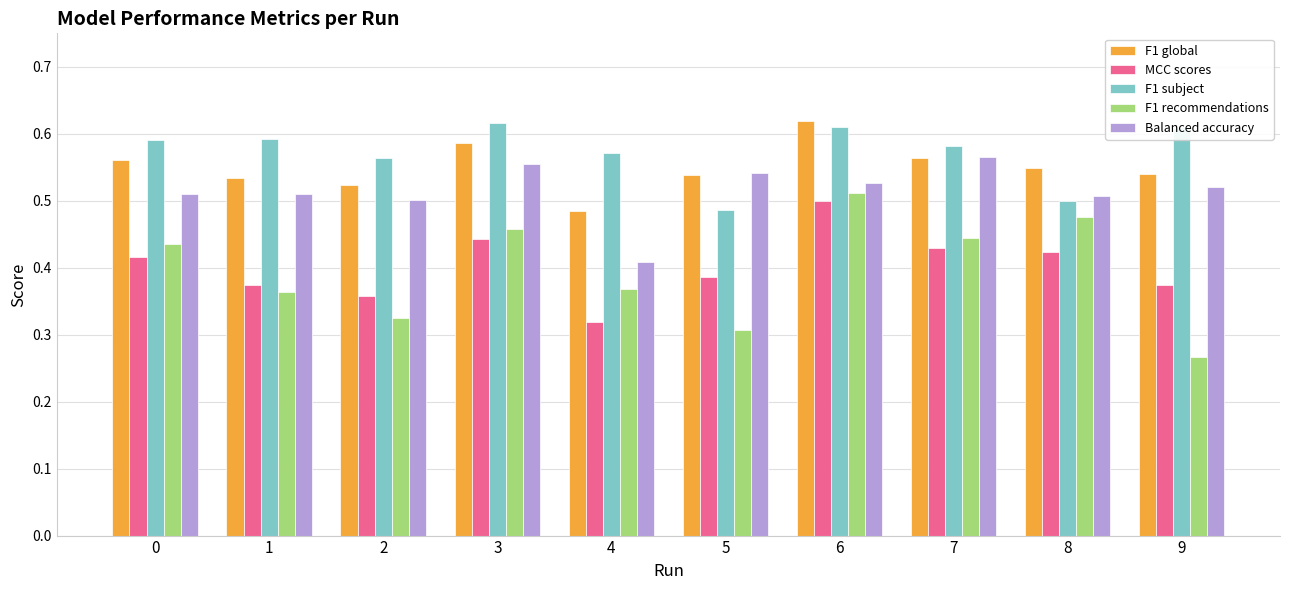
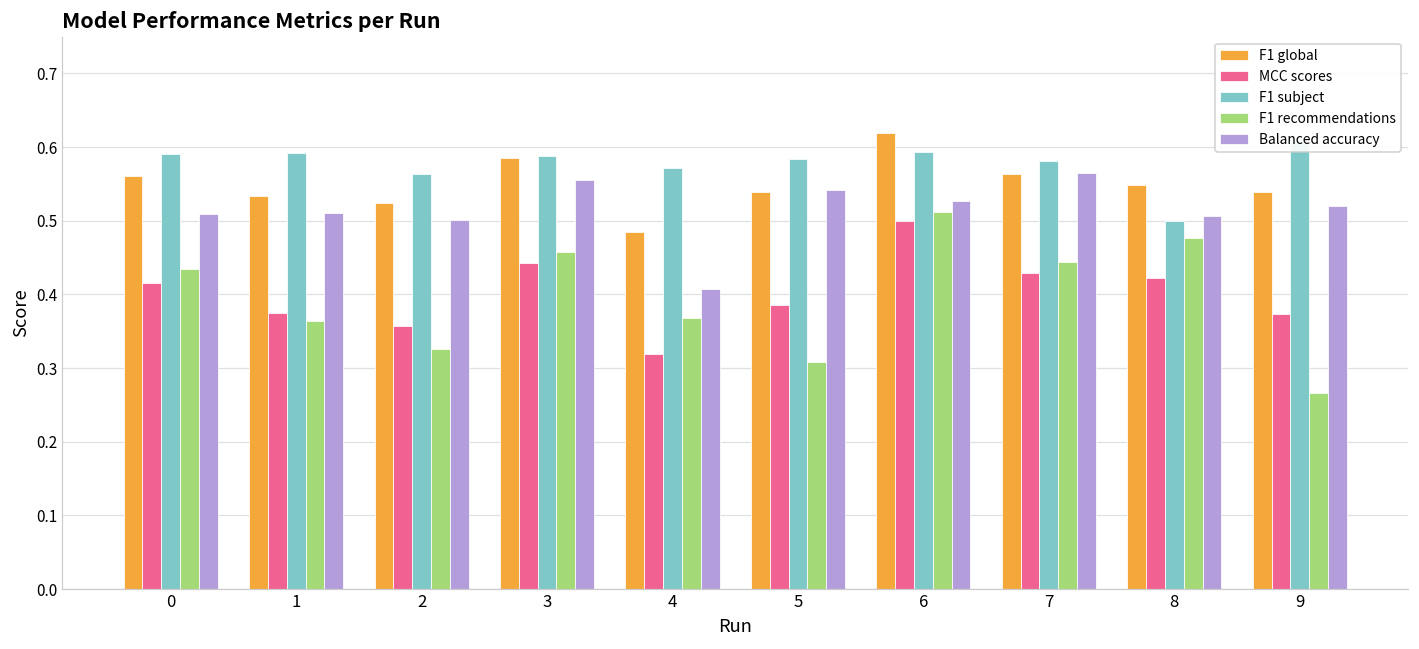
F1 subject, 3: 0.62 -> 0.59
F1 subject, 5: 0.49 -> 0.58
F1 subject, 6: 0.61 -> 0.59
